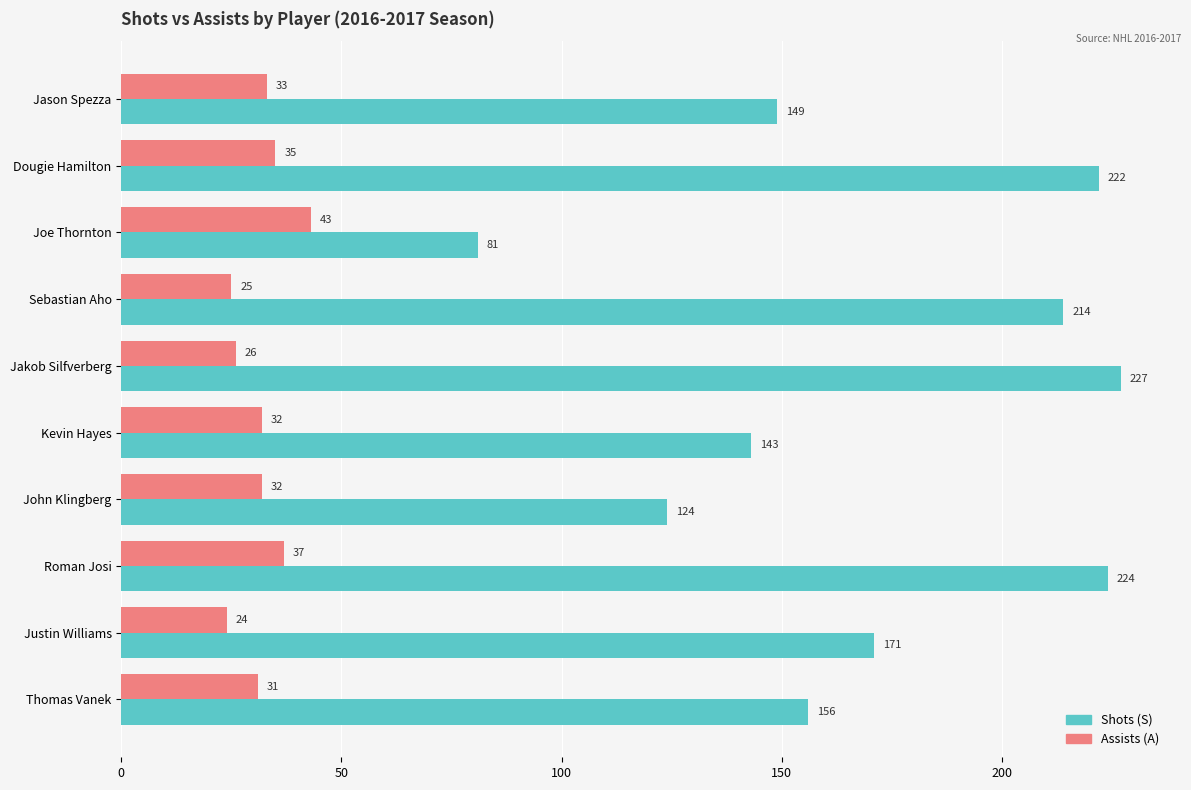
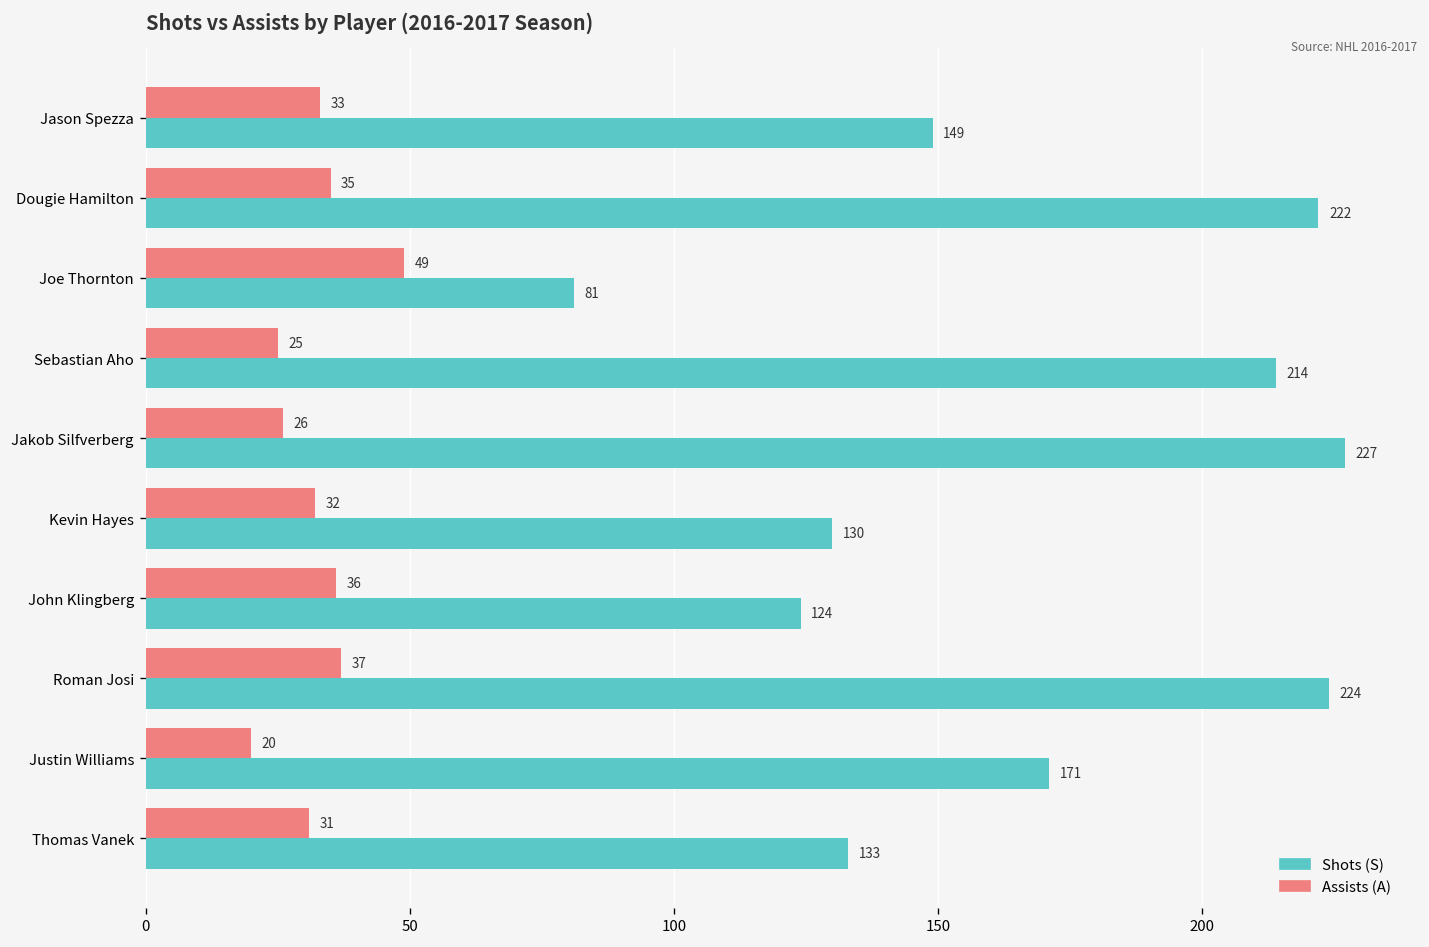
Assists (A), Joe Thornton: 43 -> 49
Shots (S), Kevin Hayes: 143 -> 130
Assists (A), John Klingberg: 32 -> 36
Assists (A), Justin Williams: 24 -> 20
Shots (S), Thomas Vanek: 156 -> 133
